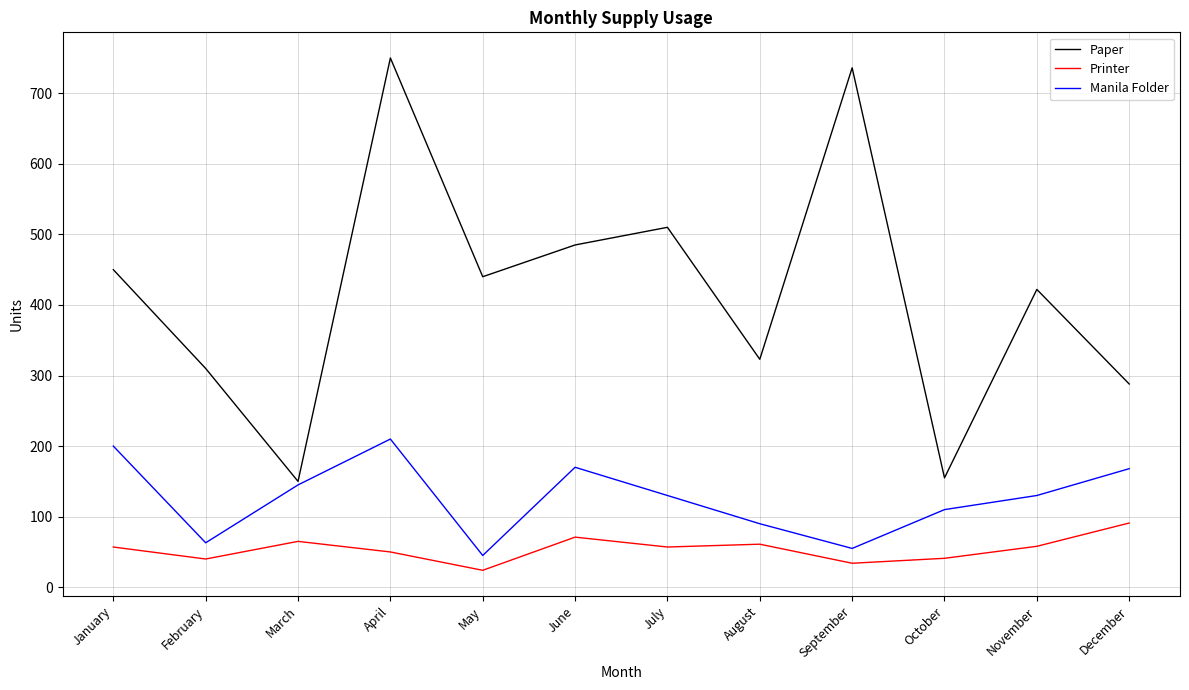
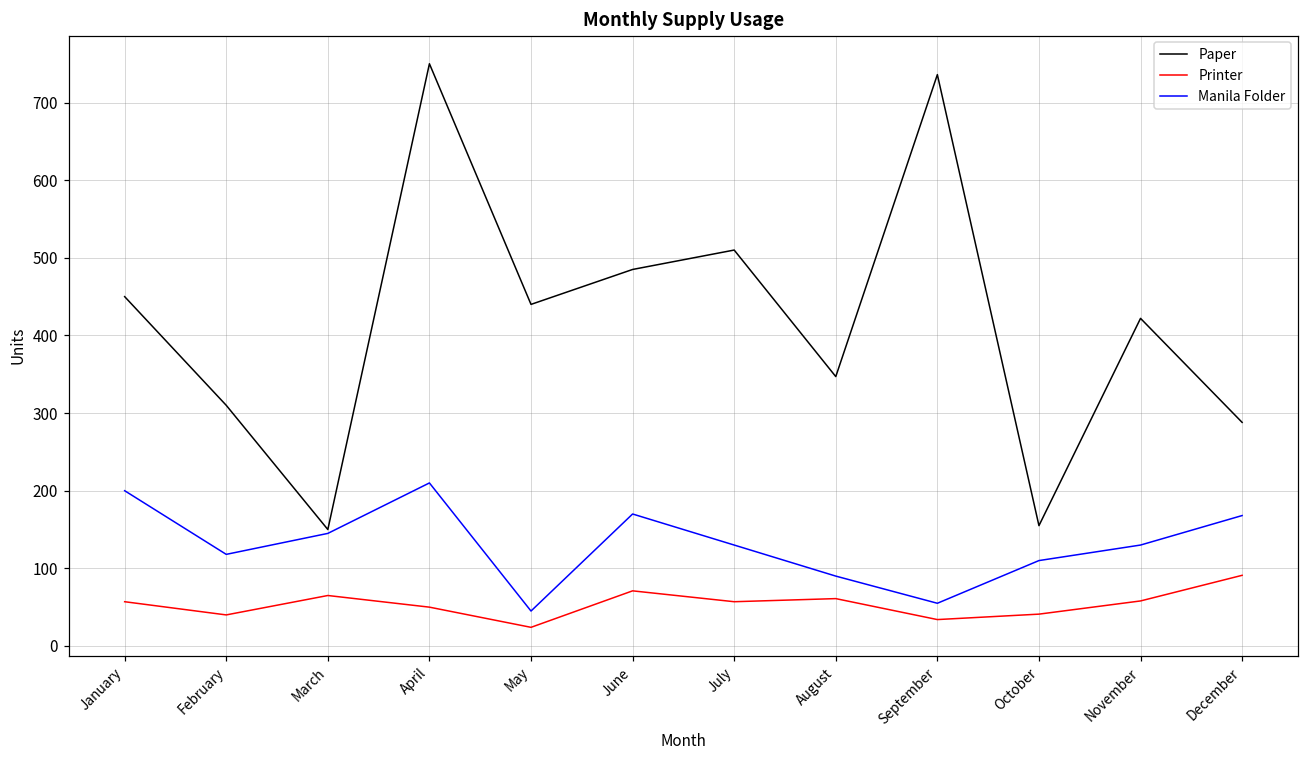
Manila Folder, February: 60 -> 120
Paper, August: 320 -> 350
